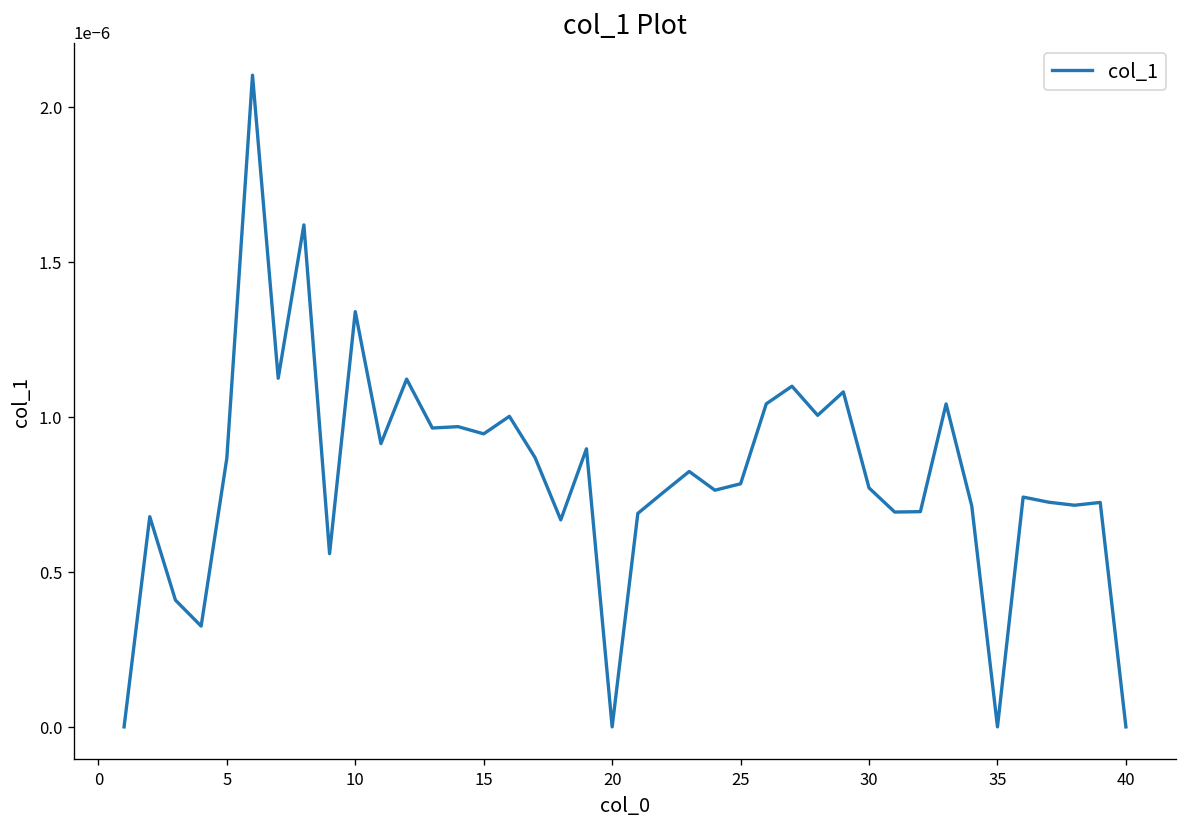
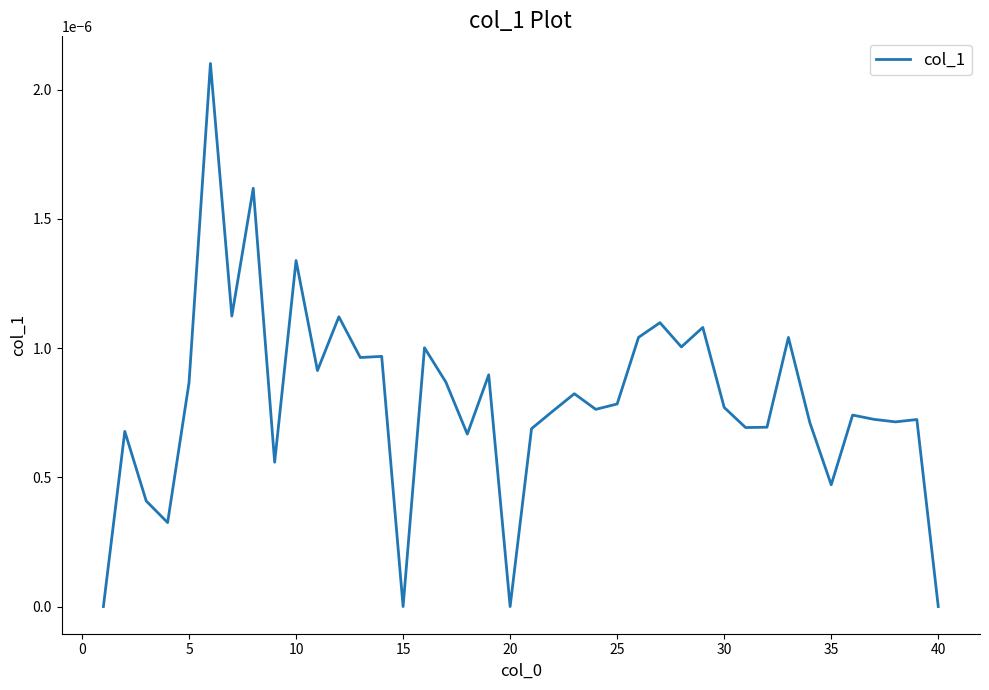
15: 0.000001 -> 0.000000
35: 0.0000000 -> 0.0000005
